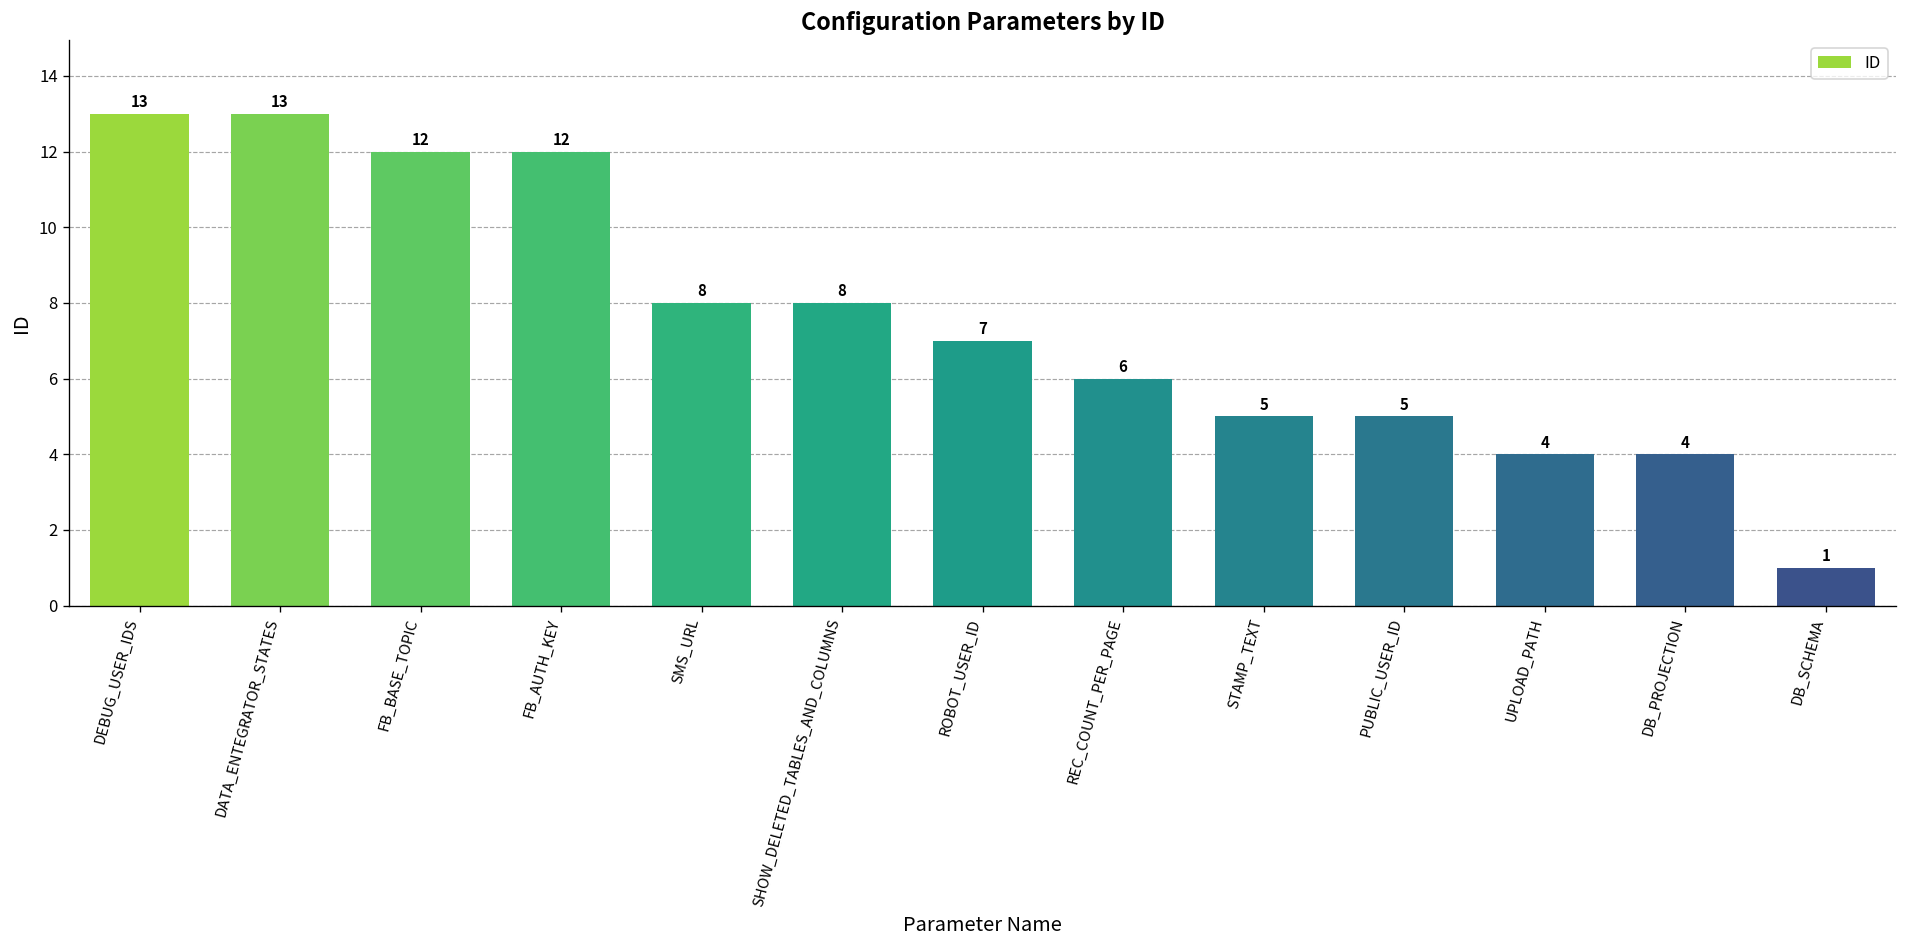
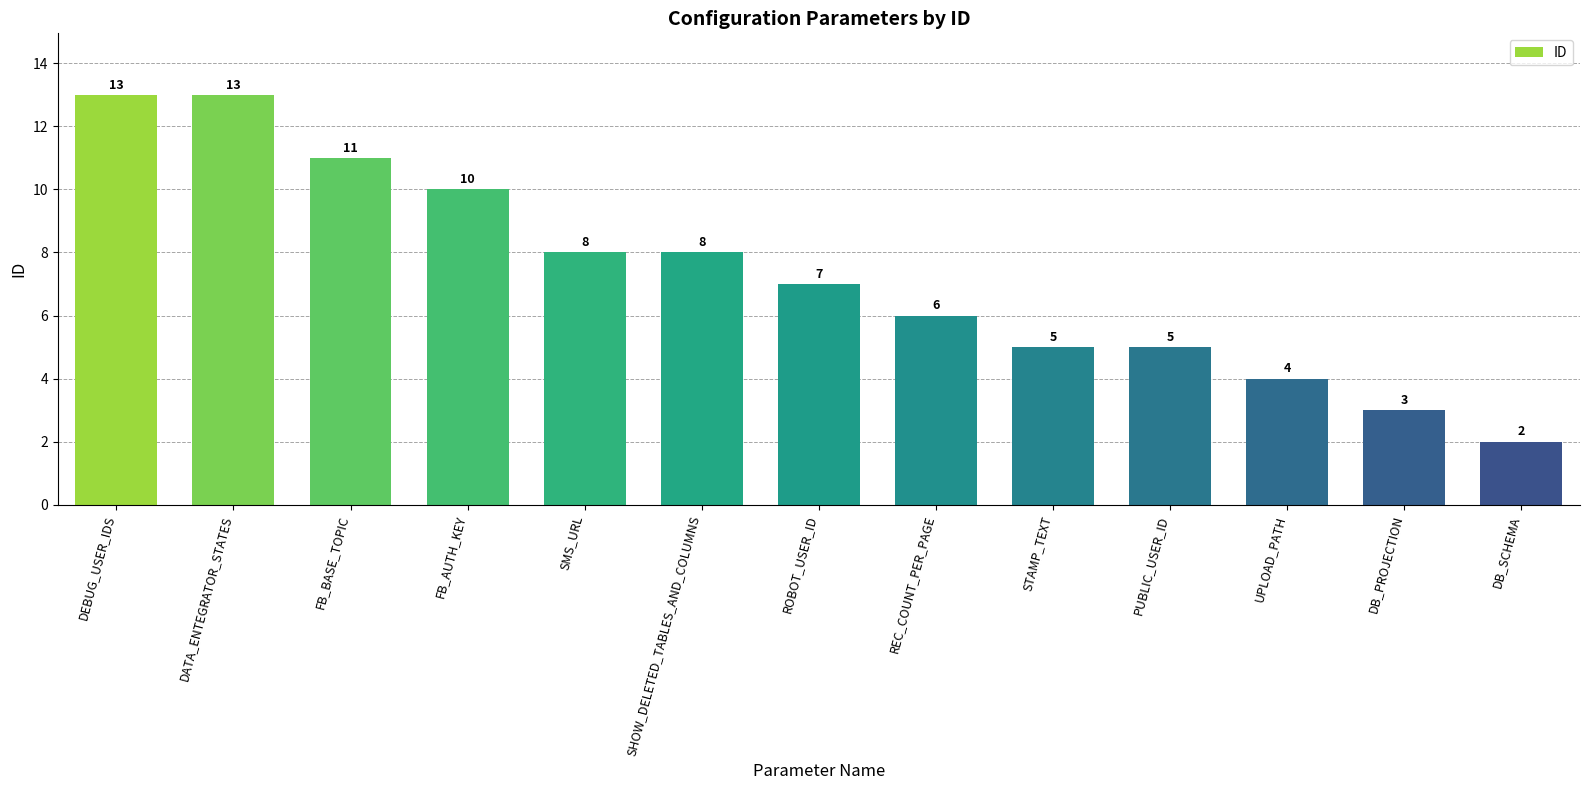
FB_BASE_TOPIC: 12 -> 11
FB_AUTH_KEY: 12 -> 10
DB_PROJECTION: 4 -> 3
DB_SCHEMA: 1 -> 2
